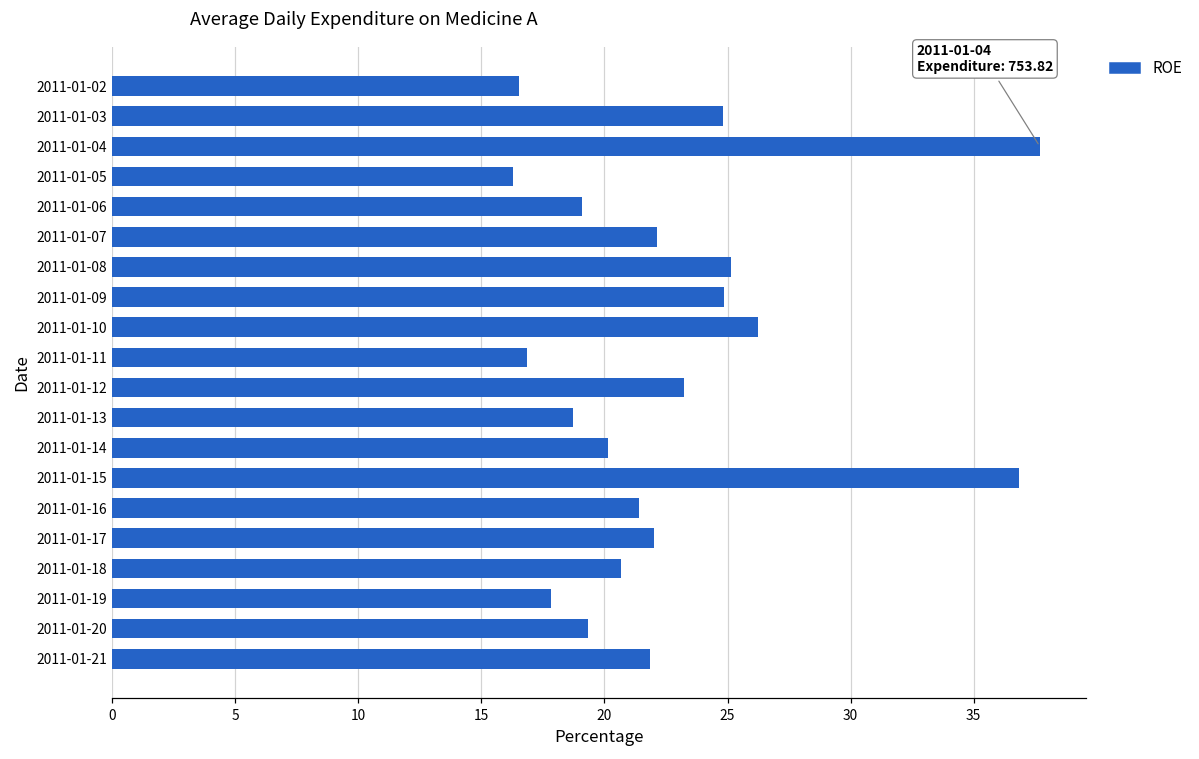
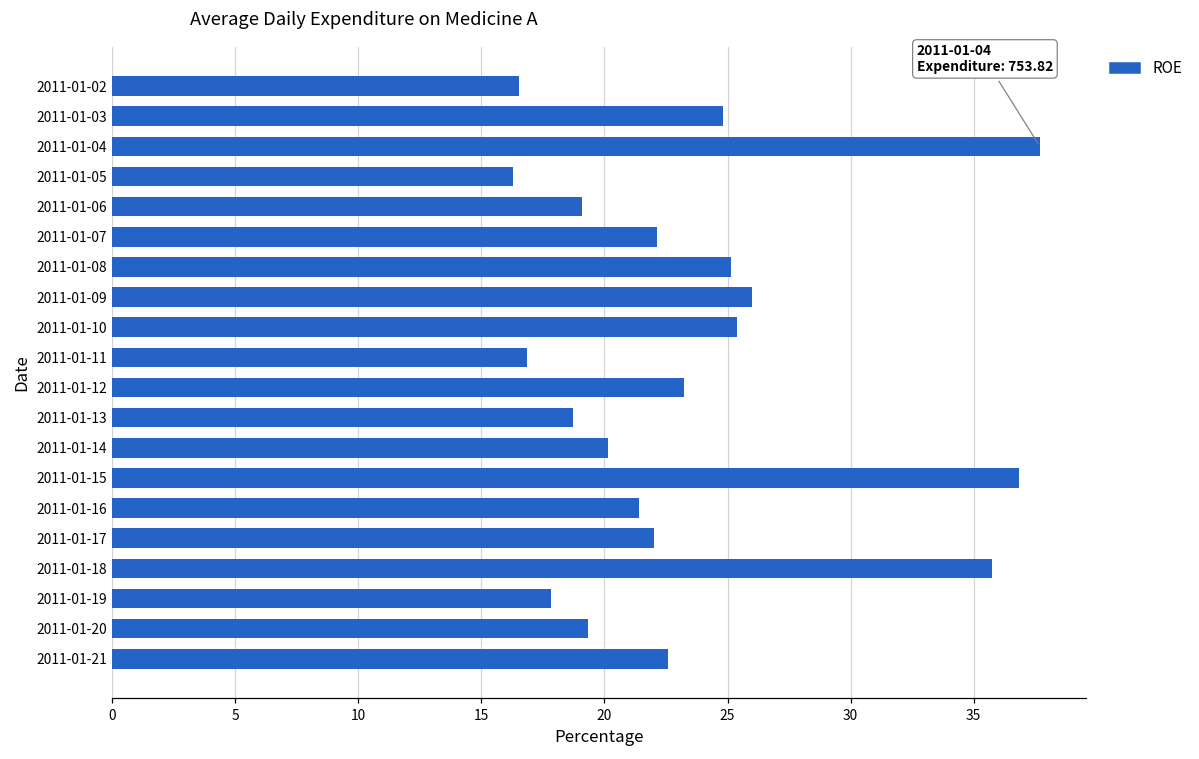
2011-01-09: 24.9 -> 26.0
2011-01-10: 26.2 -> 25.4
2011-01-18: 20.7 -> 35.7
2011-01-21: 21.8 -> 22.6
